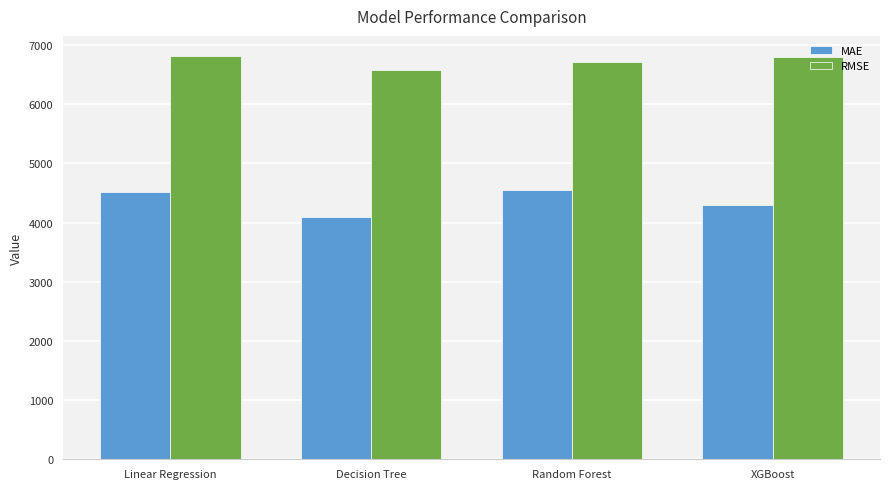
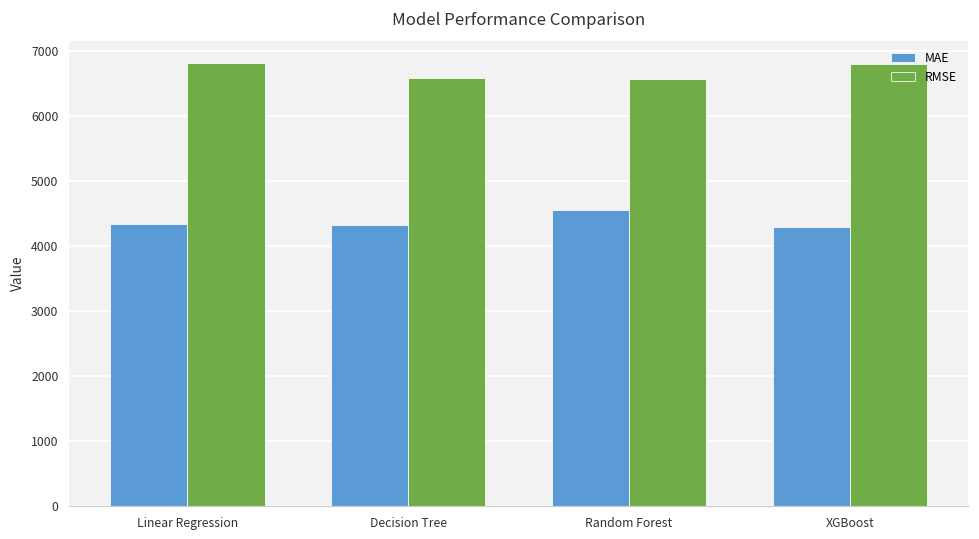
MAE, Linear Regression: 4500 -> 4300
MAE, Decision Tree: 4100 -> 4300
RMSE, Random Forest: 6700 -> 6600
